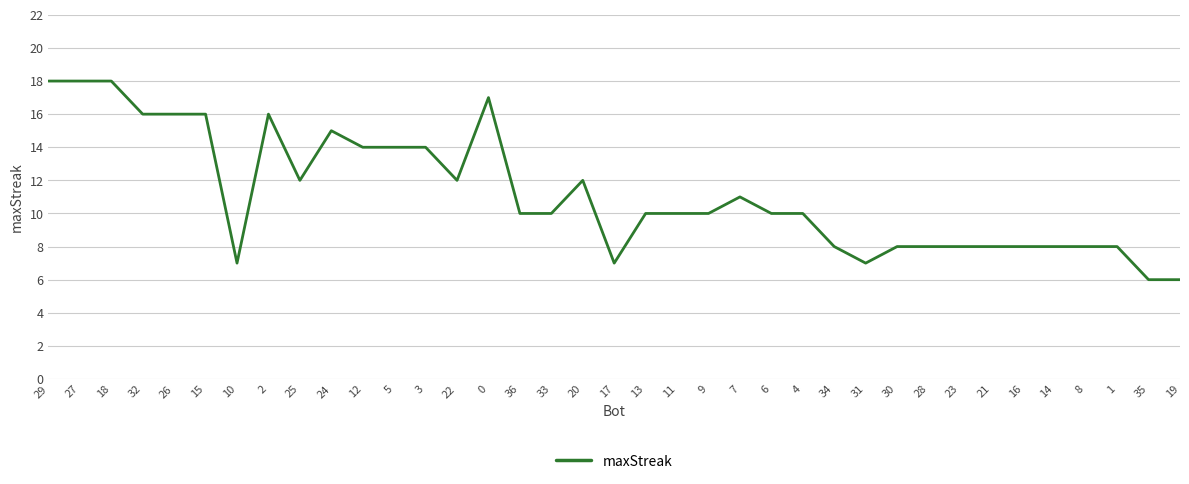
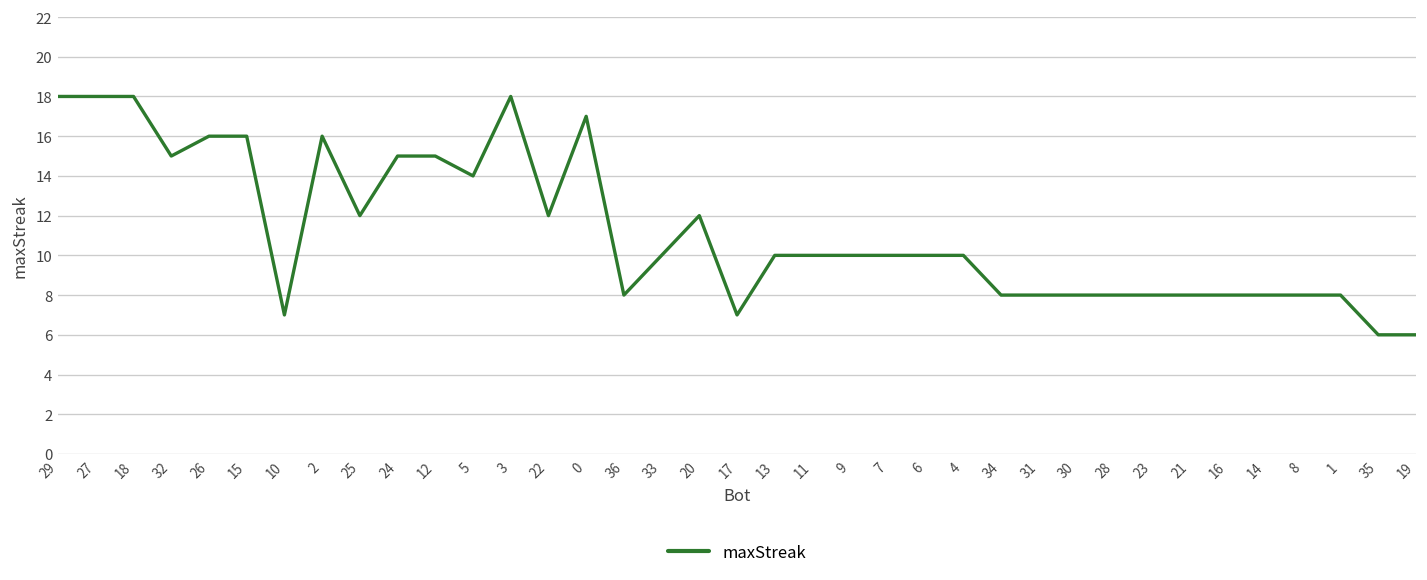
32: 16 -> 15
12: 14 -> 15
3: 14 -> 18
36: 10 -> 8
7: 11 -> 10
31: 7 -> 8
